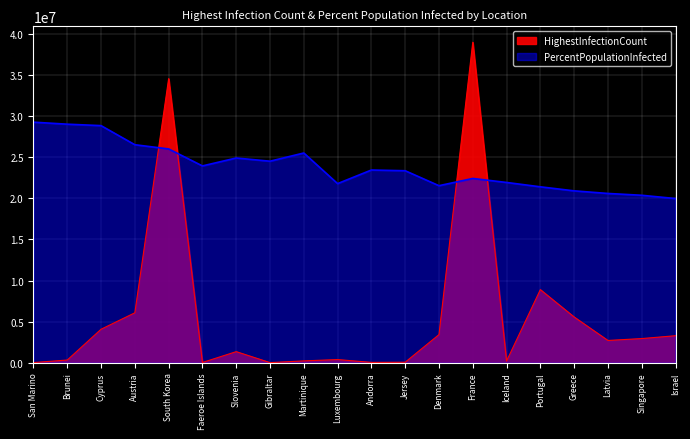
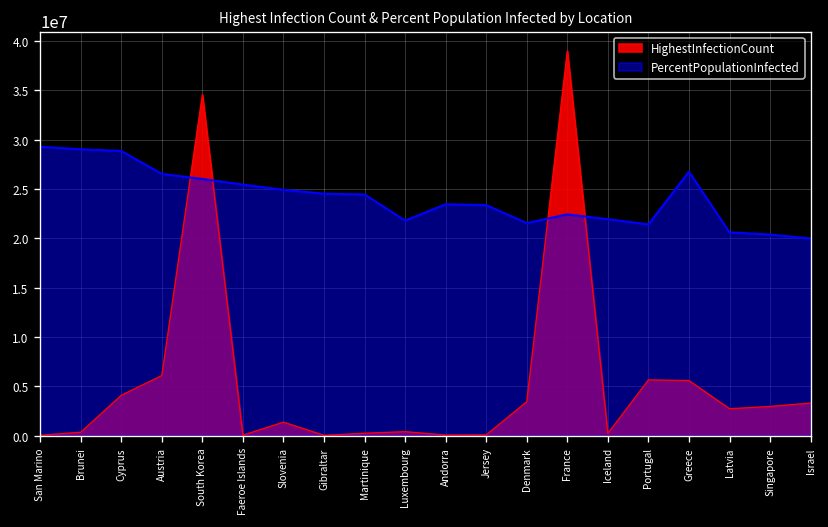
PercentPopulationInfected, Faeroe Islands: 24000000 -> 25000000
PercentPopulationInfected, Martinique: 26000000 -> 24000000
HighestInfectionCount, Portugal: 9000000 -> 6000000
PercentPopulationInfected, Greece: 21000000 -> 27000000
